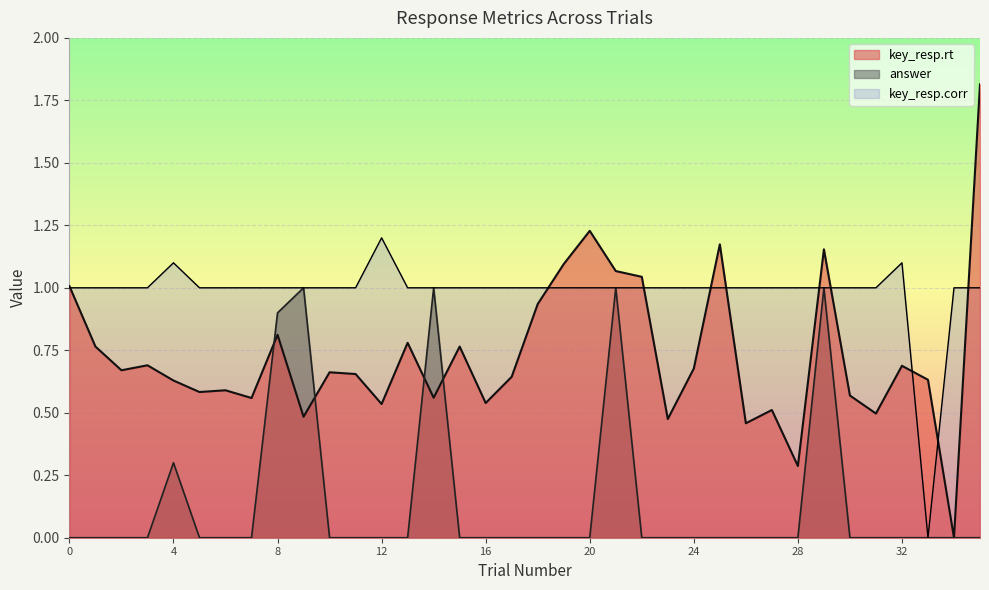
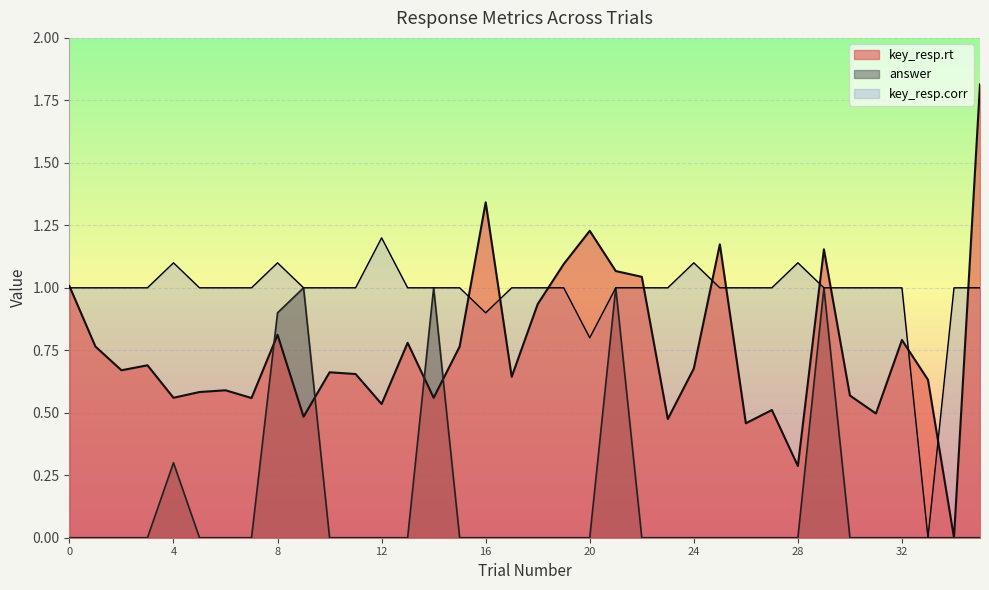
key_resp.rt, 4: 0.63 -> 0.56
key_resp.corr, 8: 1.0 -> 1.1
key_resp.rt, 16: 0.54 -> 1.34
key_resp.corr, 16: 1.0 -> 0.9
key_resp.corr, 20: 1.0 -> 0.8
key_resp.corr, 24: 1.0 -> 1.1
key_resp.corr, 28: 1.0 -> 1.1
key_resp.rt, 32: 0.69 -> 0.79
key_resp.corr, 32: 1.1 -> 1.0
